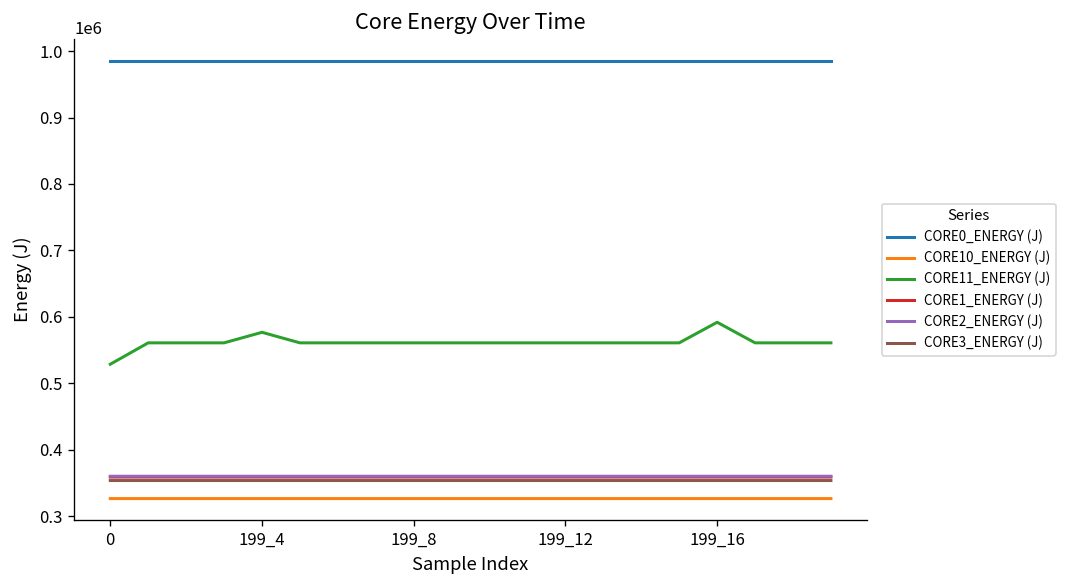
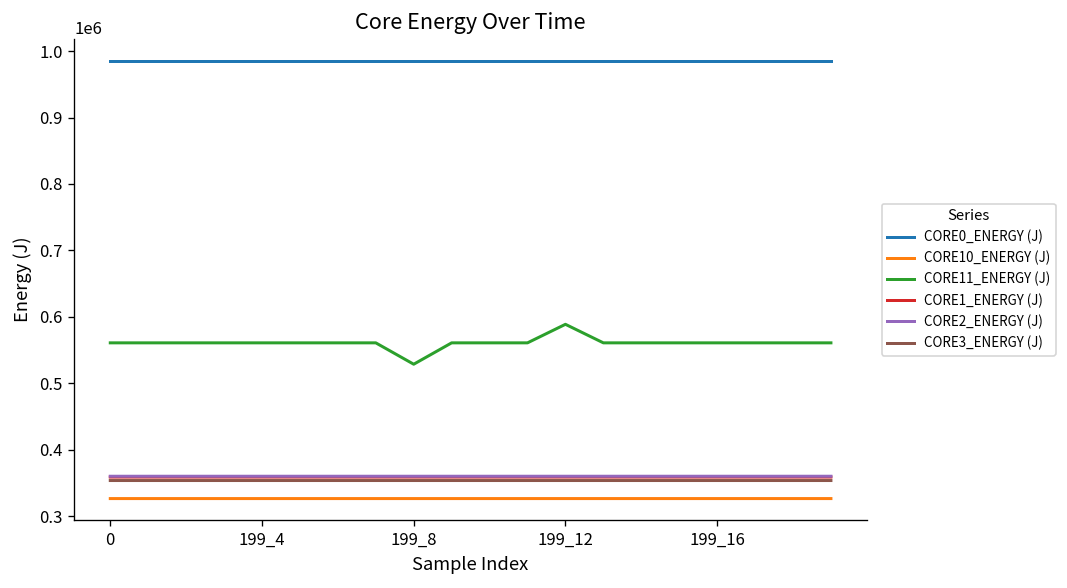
CORE11_ENERGY (J), 0: 530000 -> 560000
CORE11_ENERGY (J), 199_4: 580000 -> 560000
CORE11_ENERGY (J), 199_8: 560000 -> 530000
CORE11_ENERGY (J), 199_12: 560000 -> 590000
CORE11_ENERGY (J), 199_16: 590000 -> 560000
